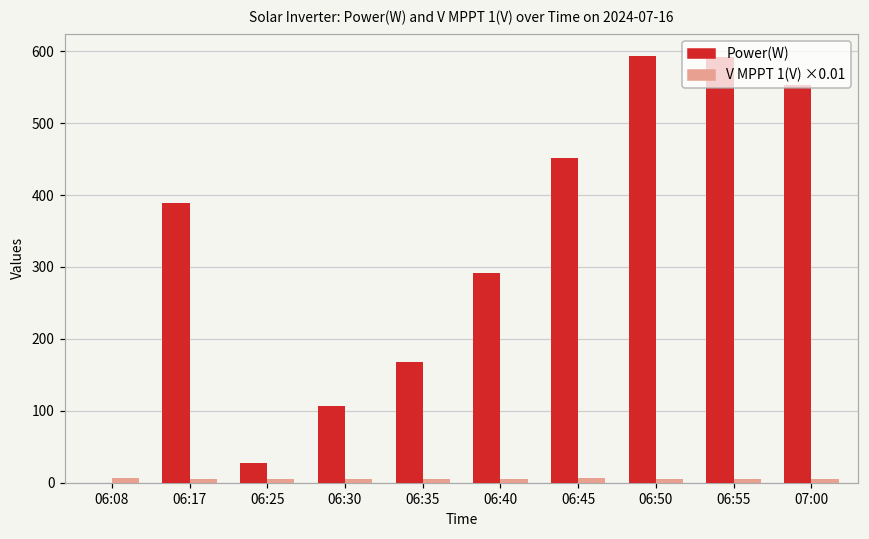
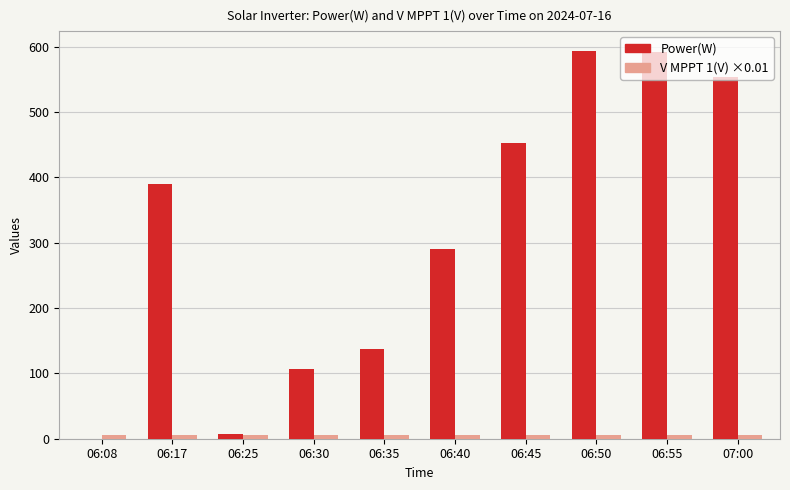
Power(W), 06:25: 30 -> 10
Power(W), 06:35: 170 -> 140
